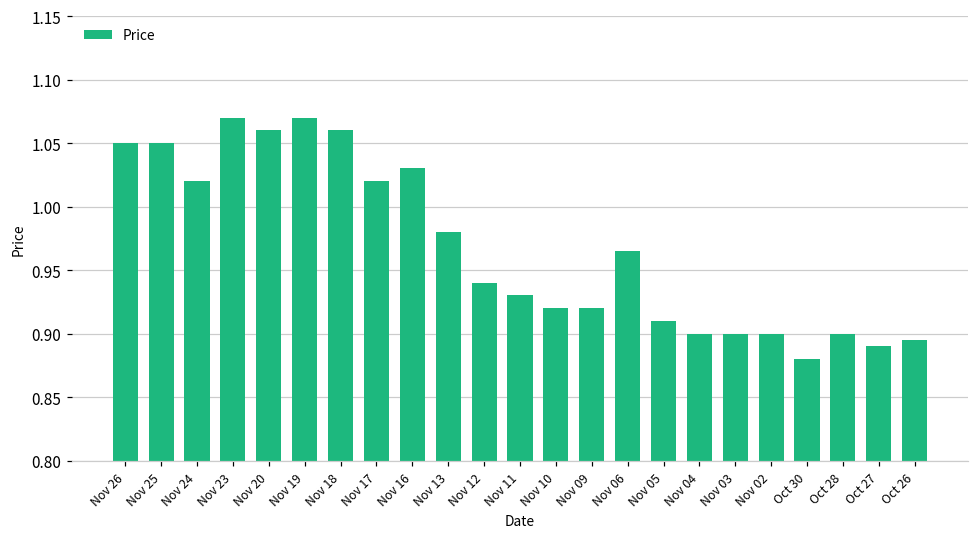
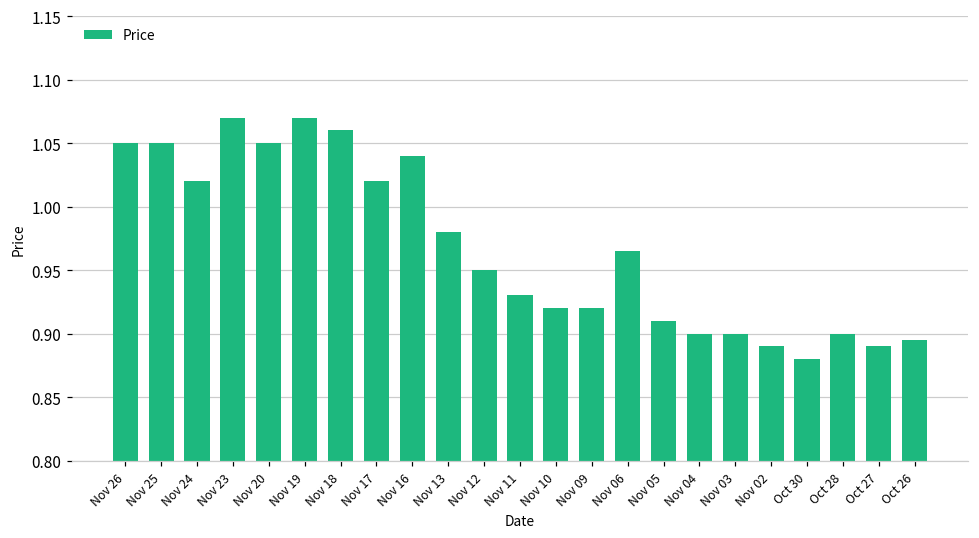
Nov 20: 1.06 -> 1.05
Nov 16: 1.03 -> 1.04
Nov 12: 0.94 -> 0.95
Nov 02: 0.90 -> 0.89
